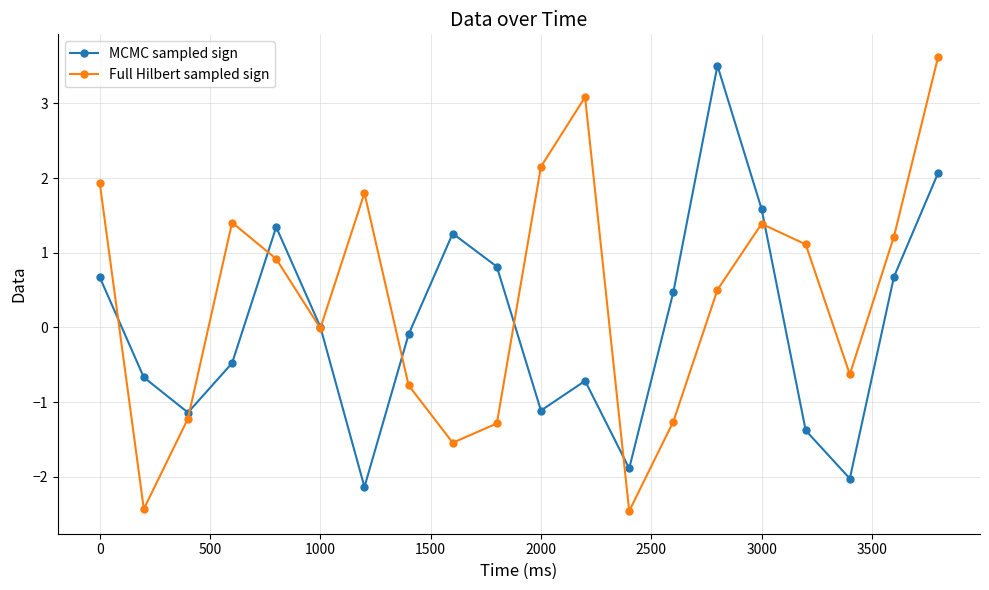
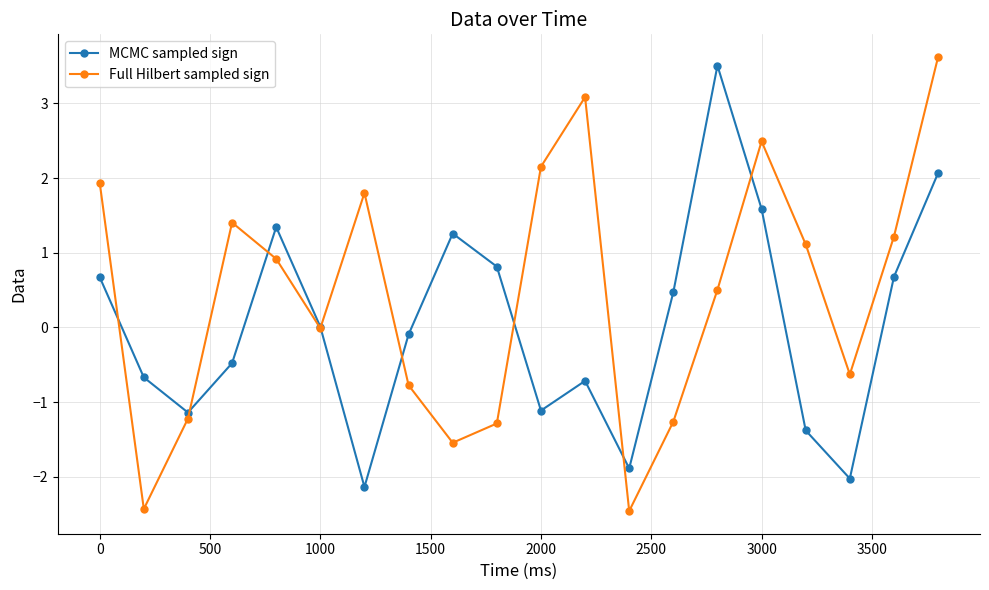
Full Hilbert sampled sign, 3000: 1.4 -> 2.5
